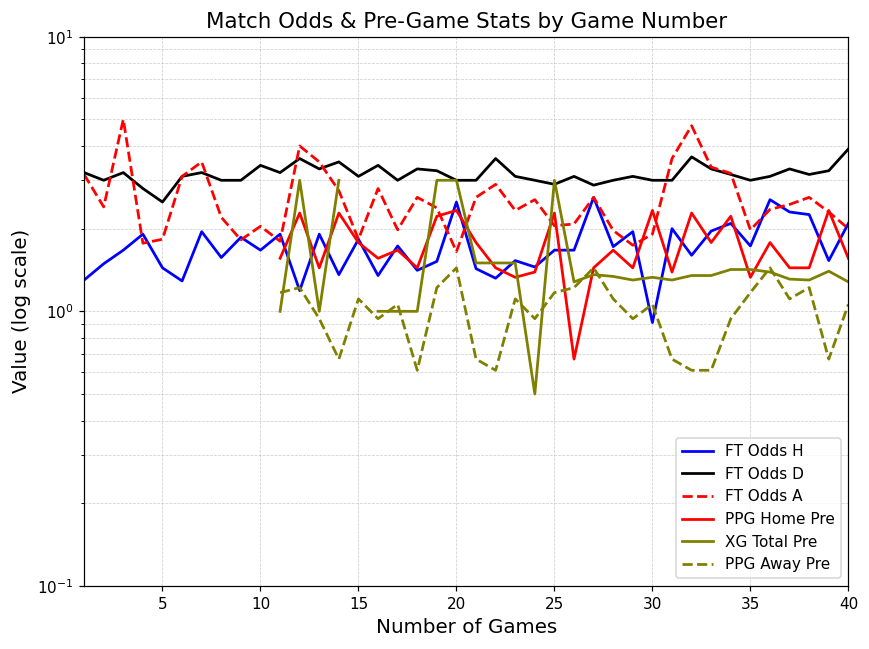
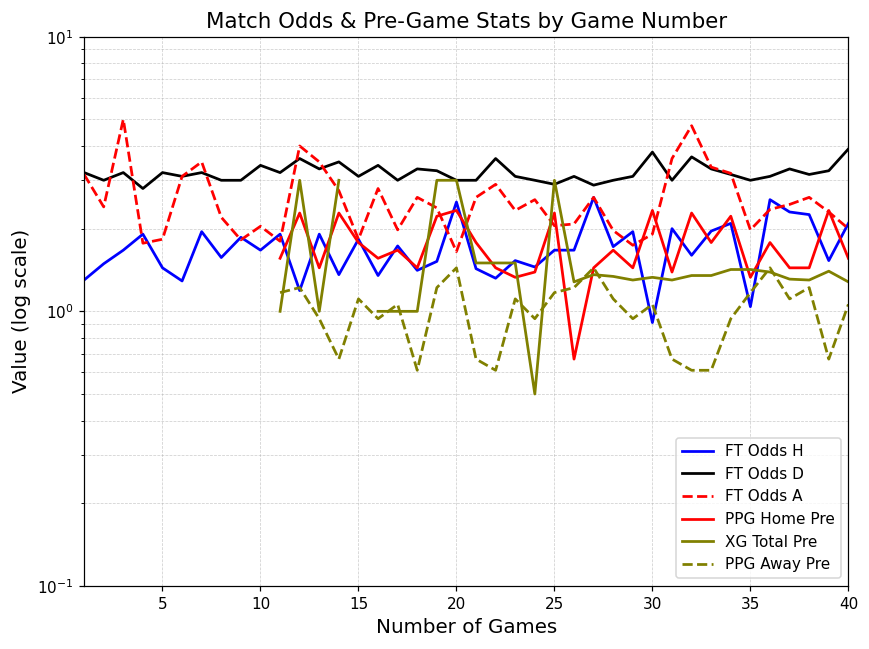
FT Odds D, 5: 2.5 -> 3.2
FT Odds D, 30: 3.0 -> 3.8
FT Odds H, 35: 1.7 -> 1.04
